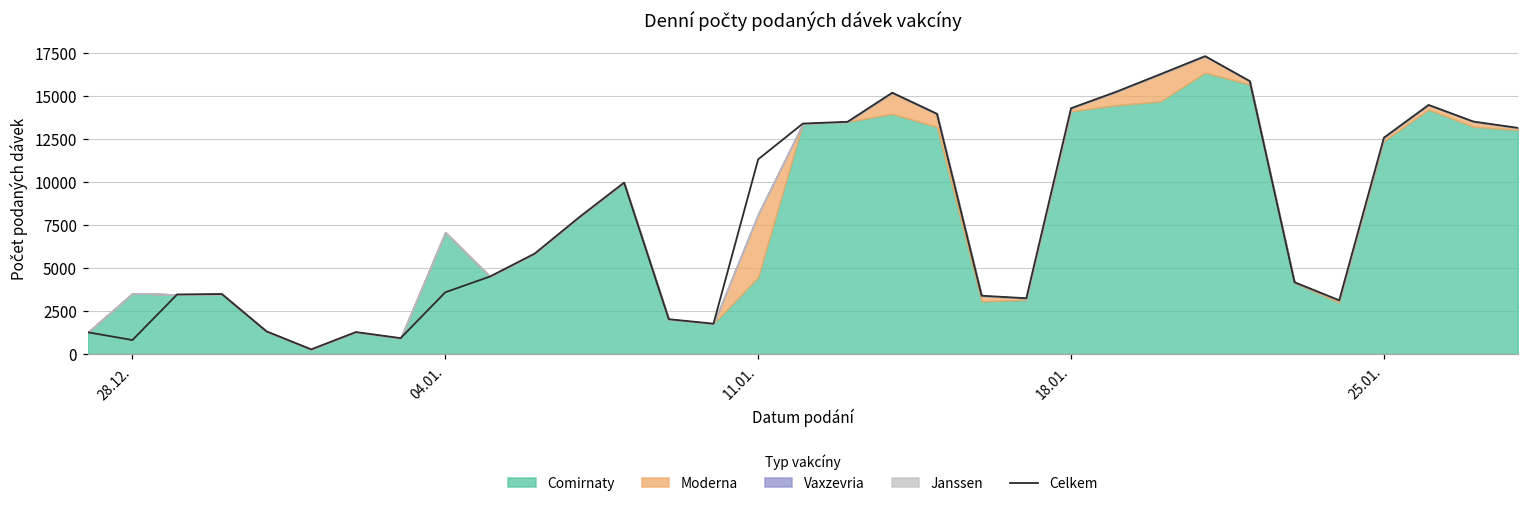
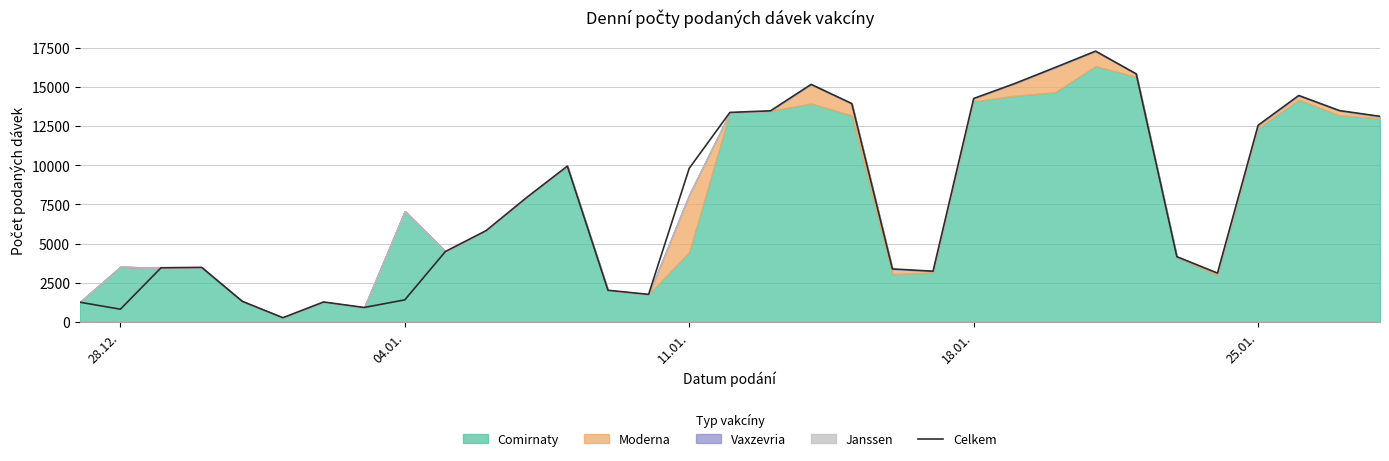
Celkem, 04.01.: 3600 -> 1400
Celkem, 11.01.: 11300 -> 9800
